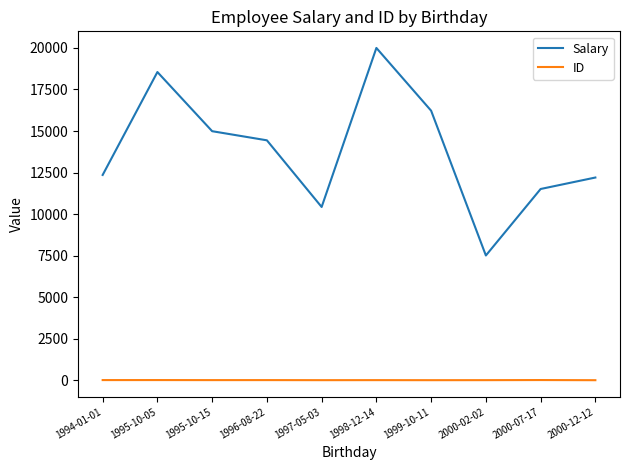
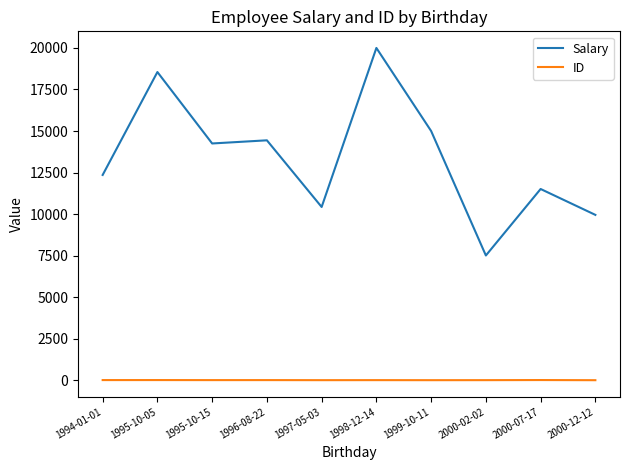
Salary, 1995-10-15: 15000 -> 14300
Salary, 1999-10-11: 16200 -> 15000
Salary, 2000-12-12: 12200 -> 10000
